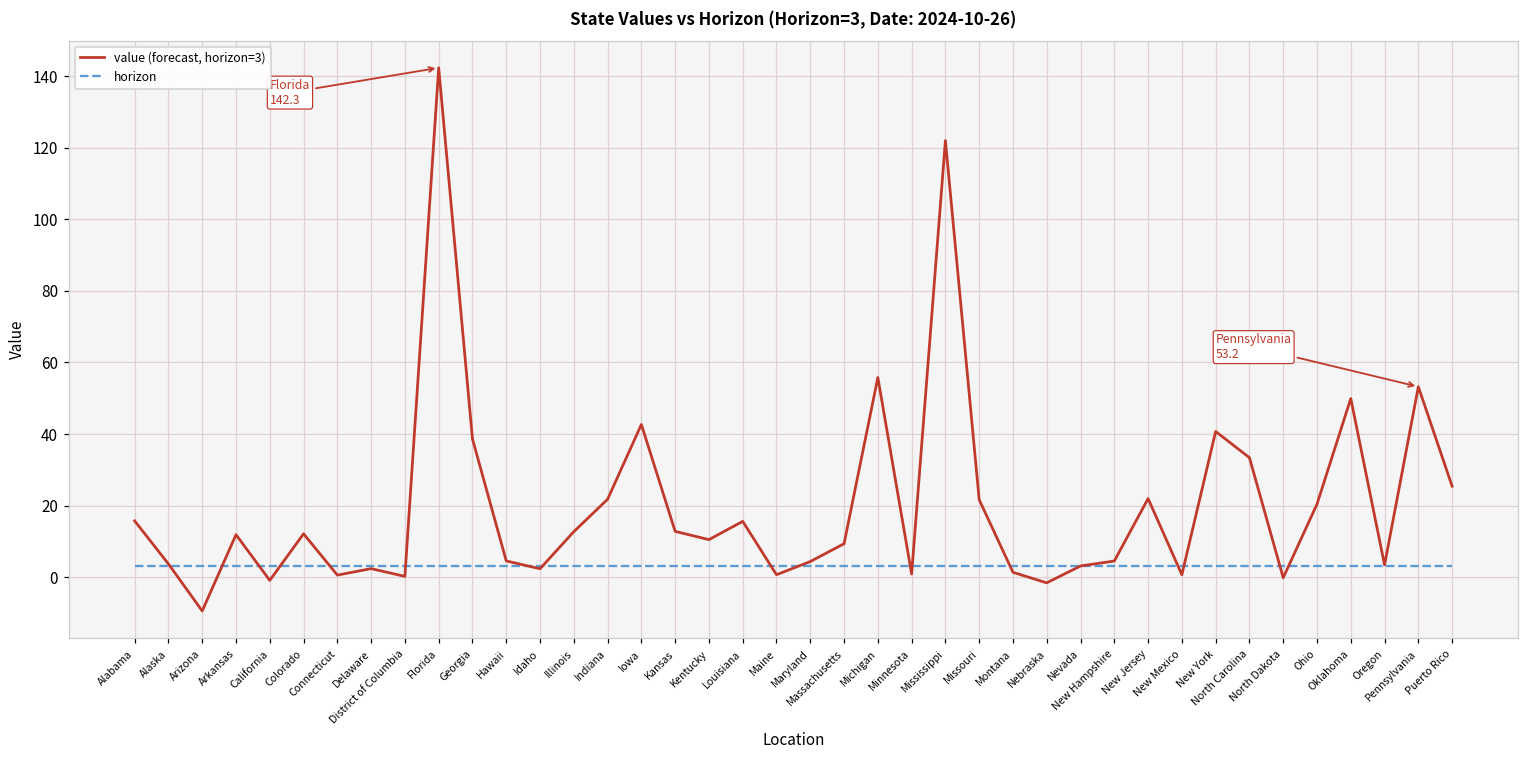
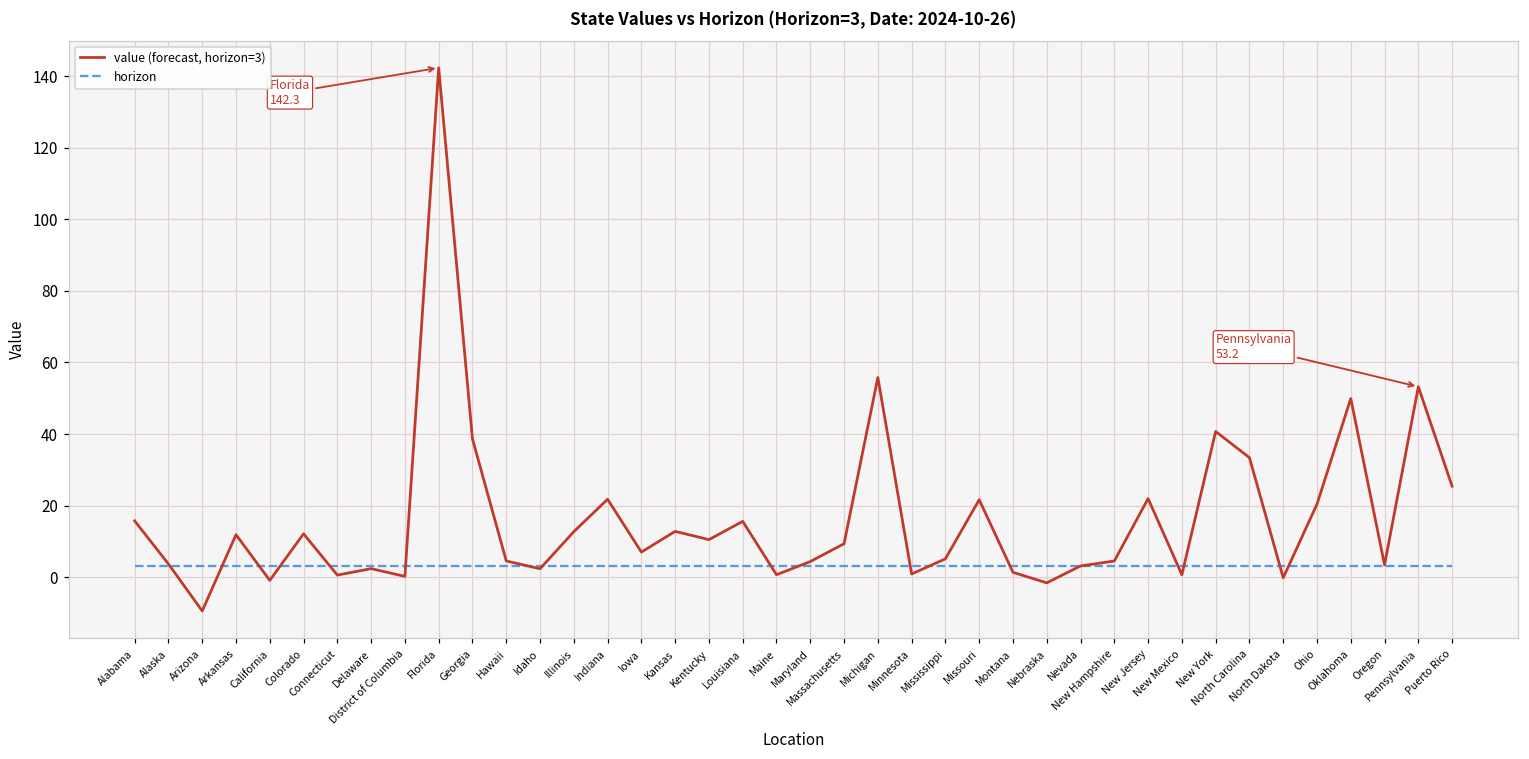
value (forecast, horizon=3), Iowa: 43 -> 7
value (forecast, horizon=3), Mississippi: 122 -> 5
